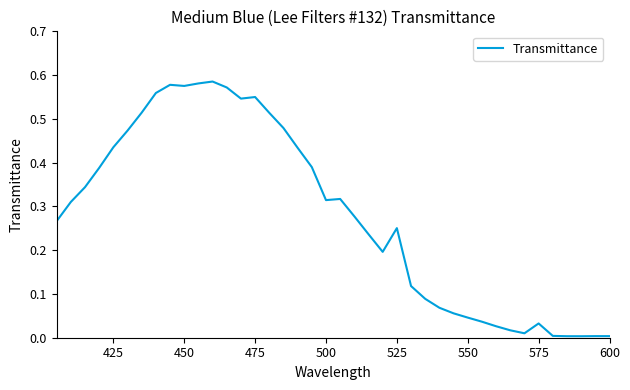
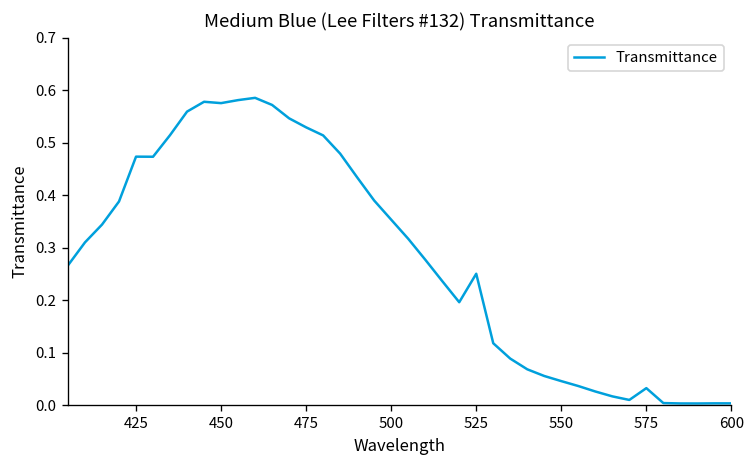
425: 0.44 -> 0.47
475: 0.55 -> 0.53
500: 0.31 -> 0.35
